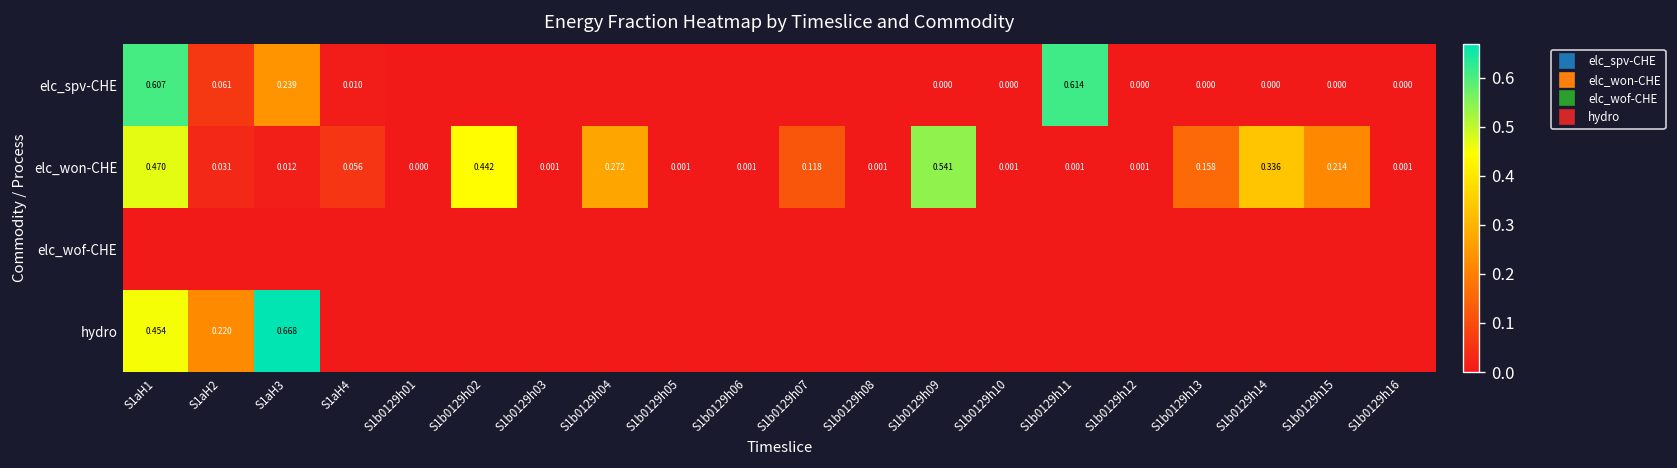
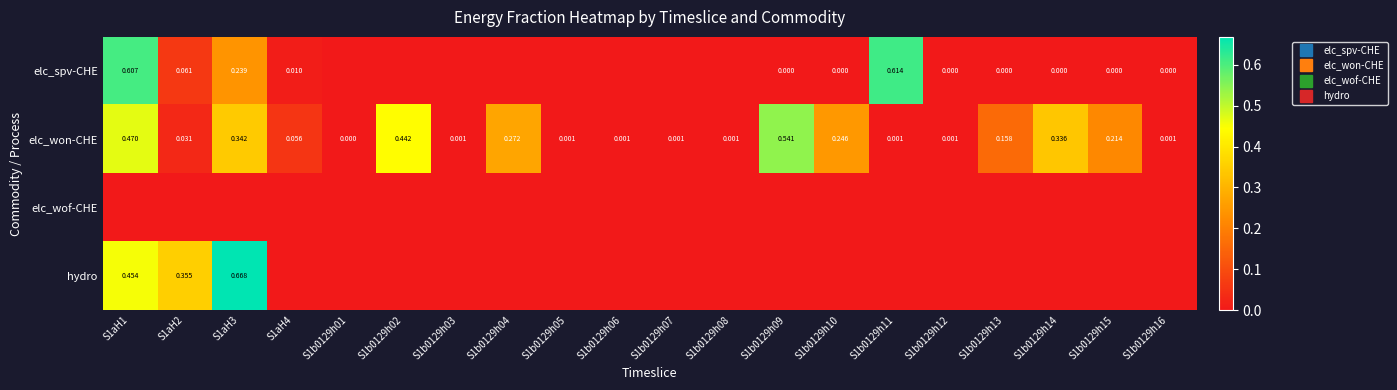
elc_won-CHE, S1aH3: 0.012 -> 0.342
elc_won-CHE, S1b0129h07: 0.118 -> 0.001
elc_won-CHE, S1b0129h10: 0.001 -> 0.246
hydro, S1aH2: 0.220 -> 0.355
